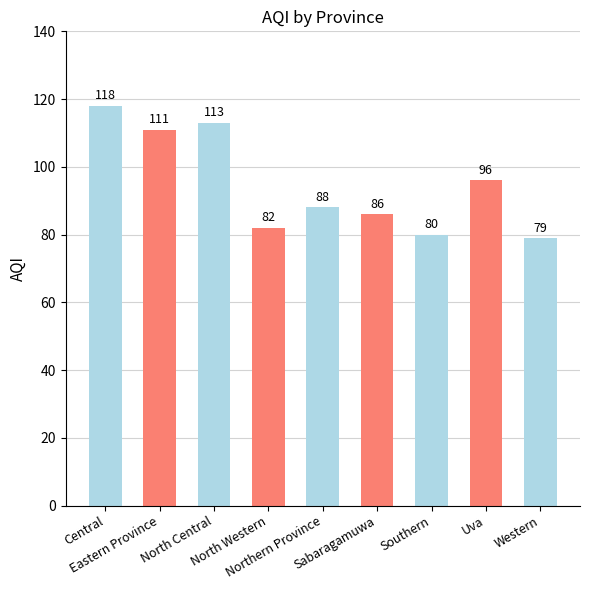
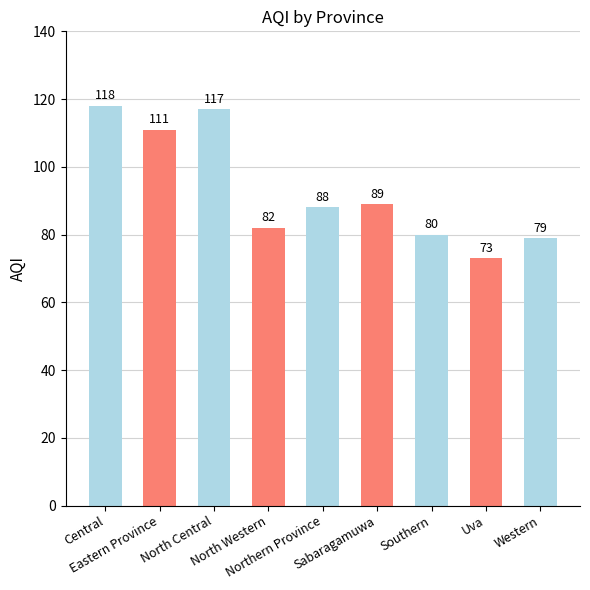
North Central: 113 -> 117
Sabaragamuwa: 86 -> 89
Uva: 96 -> 73
